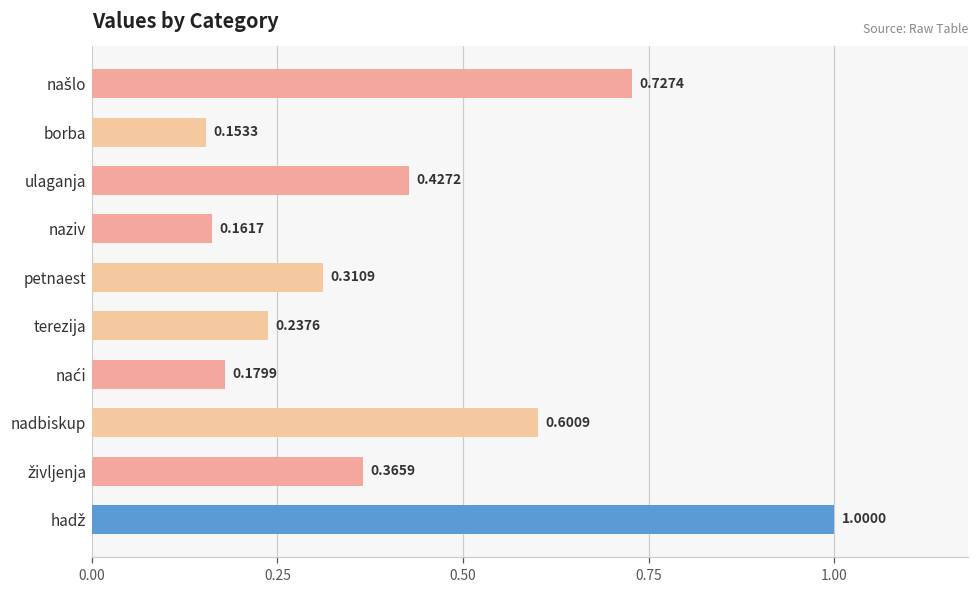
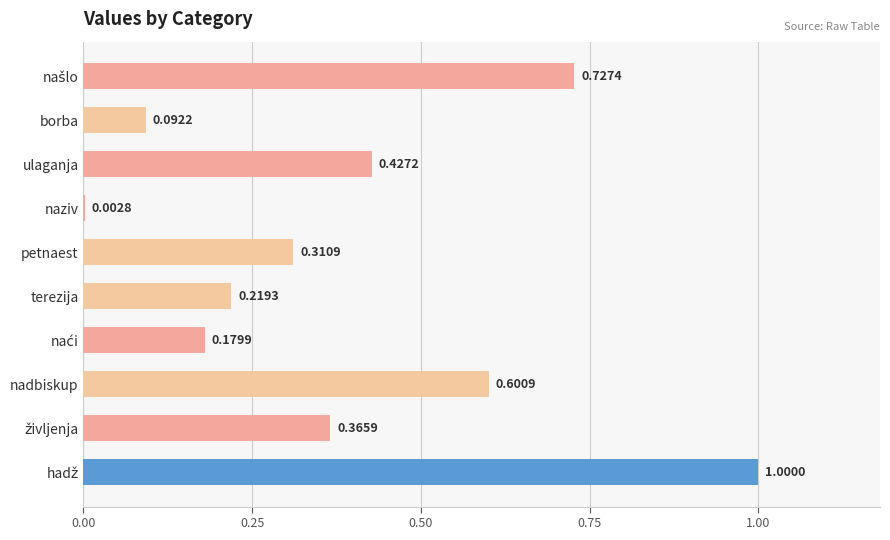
borba: 0.1533 -> 0.0922
naziv: 0.1617 -> 0.0028
terezija: 0.2376 -> 0.2193
